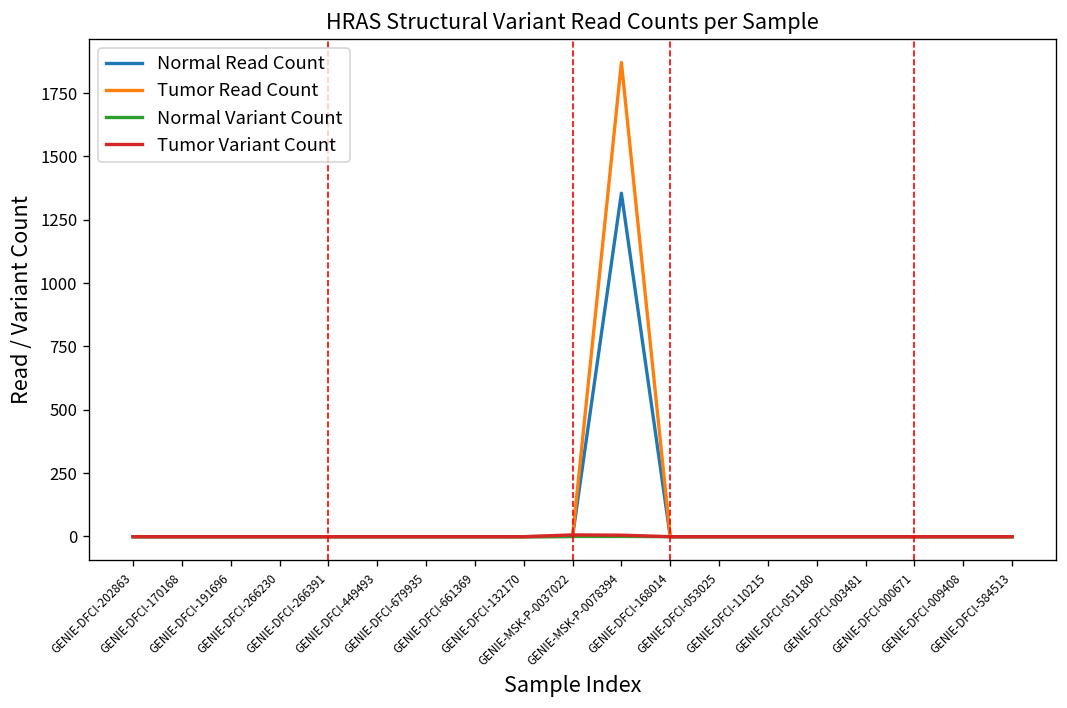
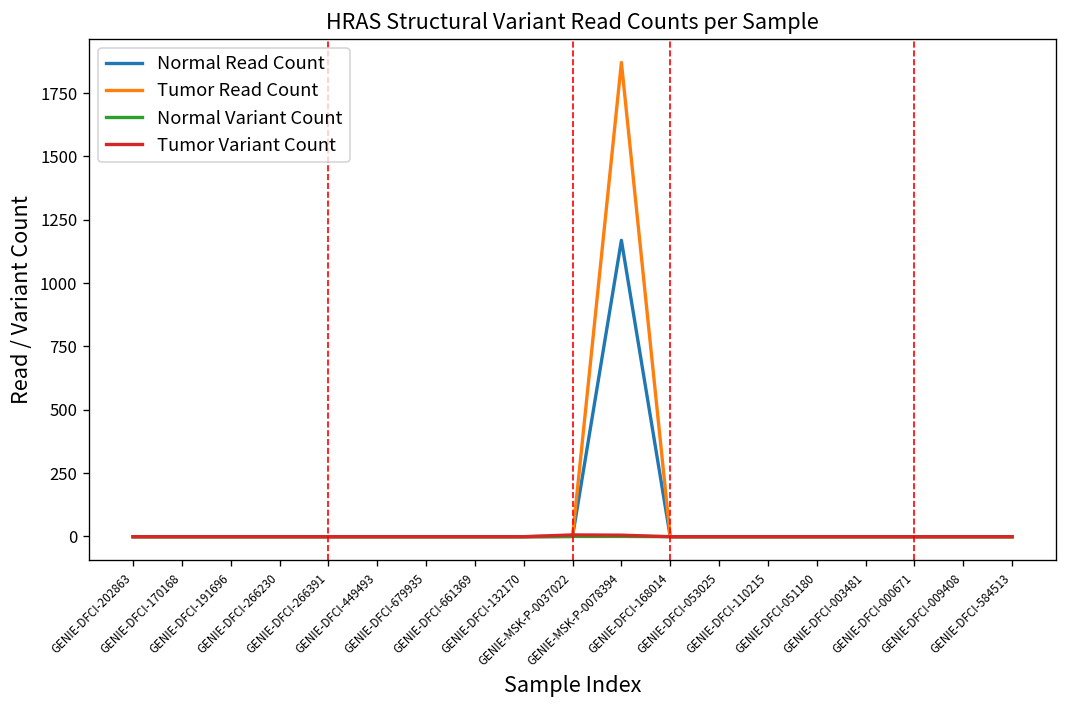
Normal Read Count, GENIE-MSK-P-0078394: 1360 -> 1170
